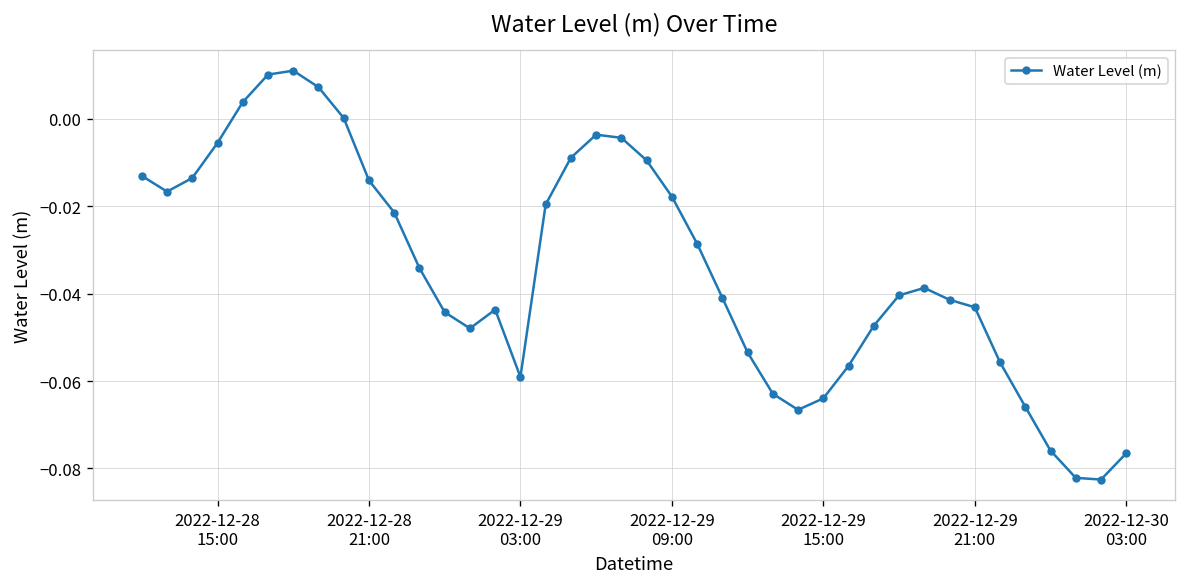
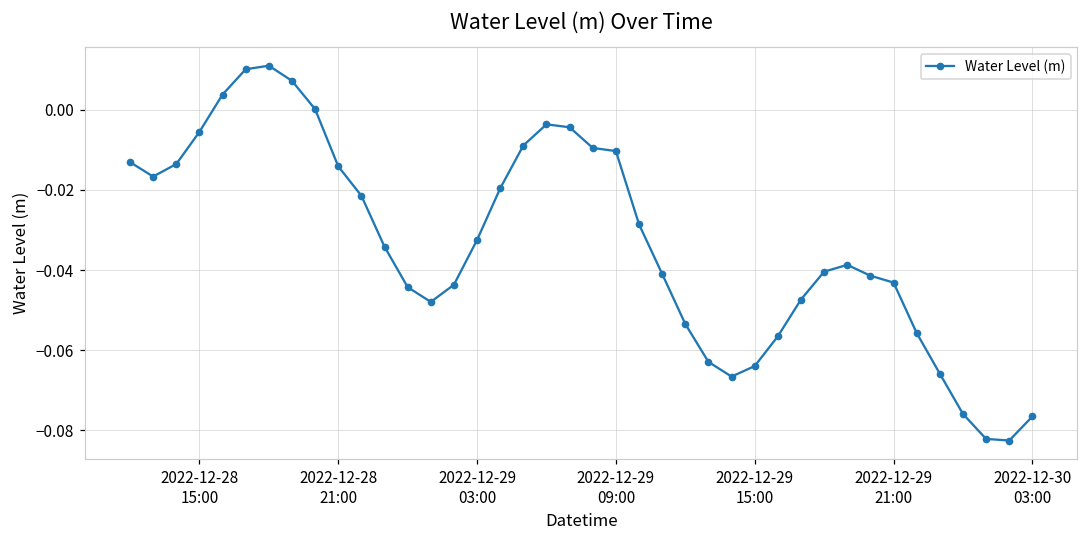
2022-12-29 03:00: -0.059 -> -0.032
2022-12-29 09:00: -0.018 -> -0.010
